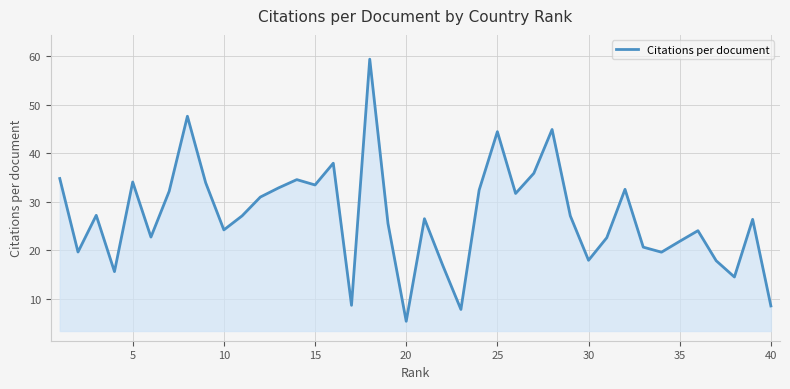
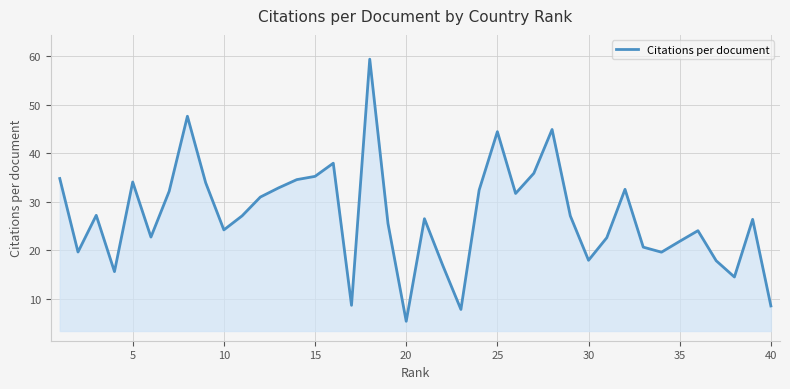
15: 33 -> 35
